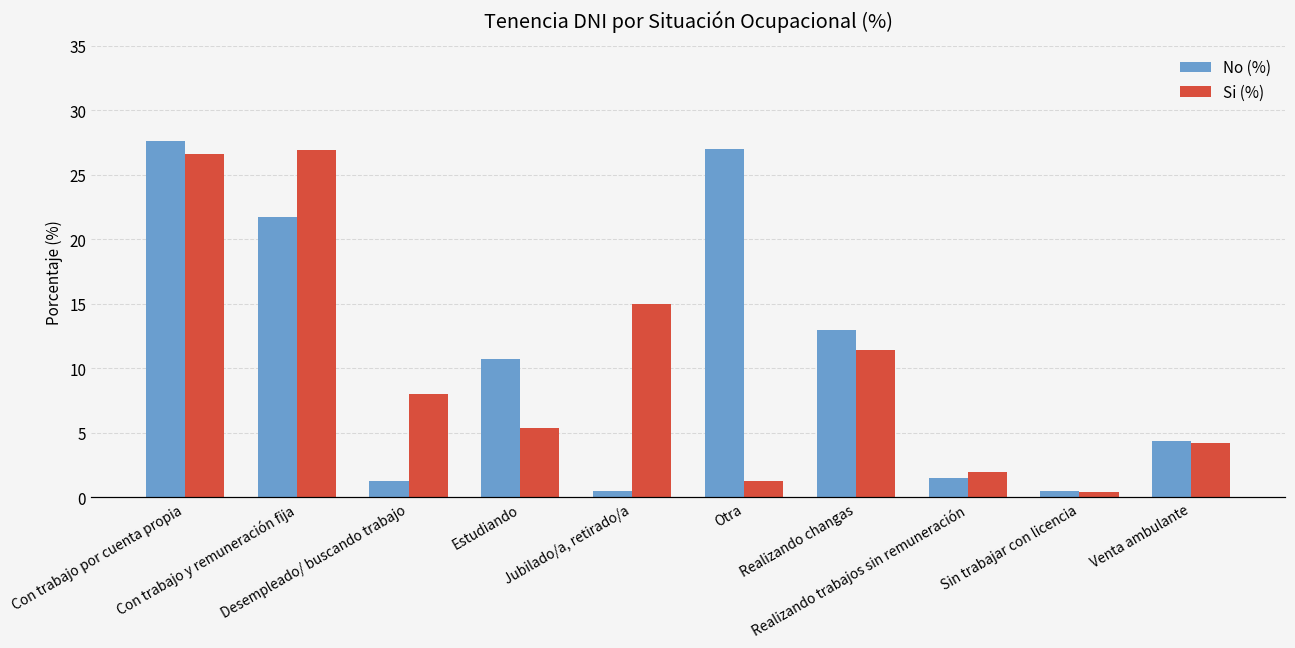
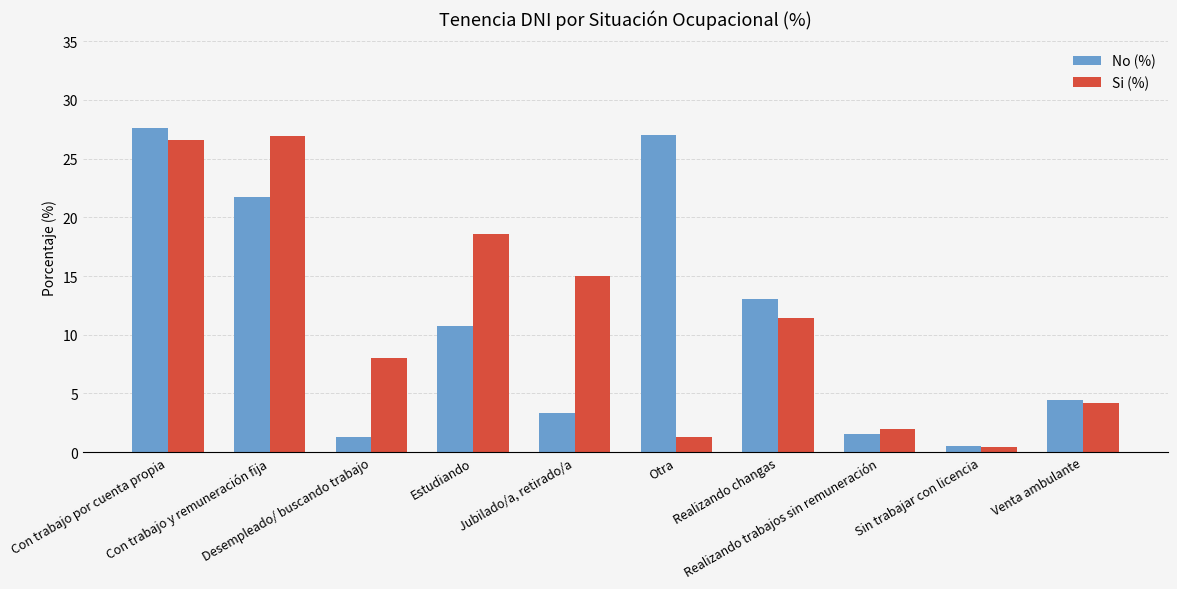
Si (%), Estudiando: 5.4 -> 18.6
No (%), Jubilado/a, retirado/a: 0.5 -> 3.3
